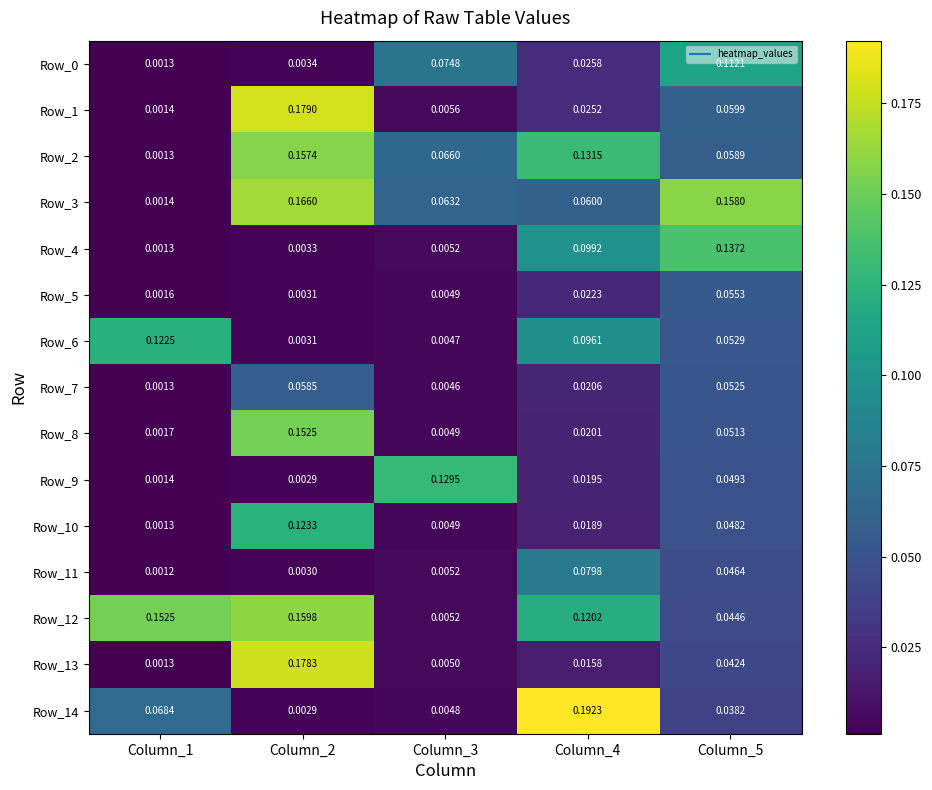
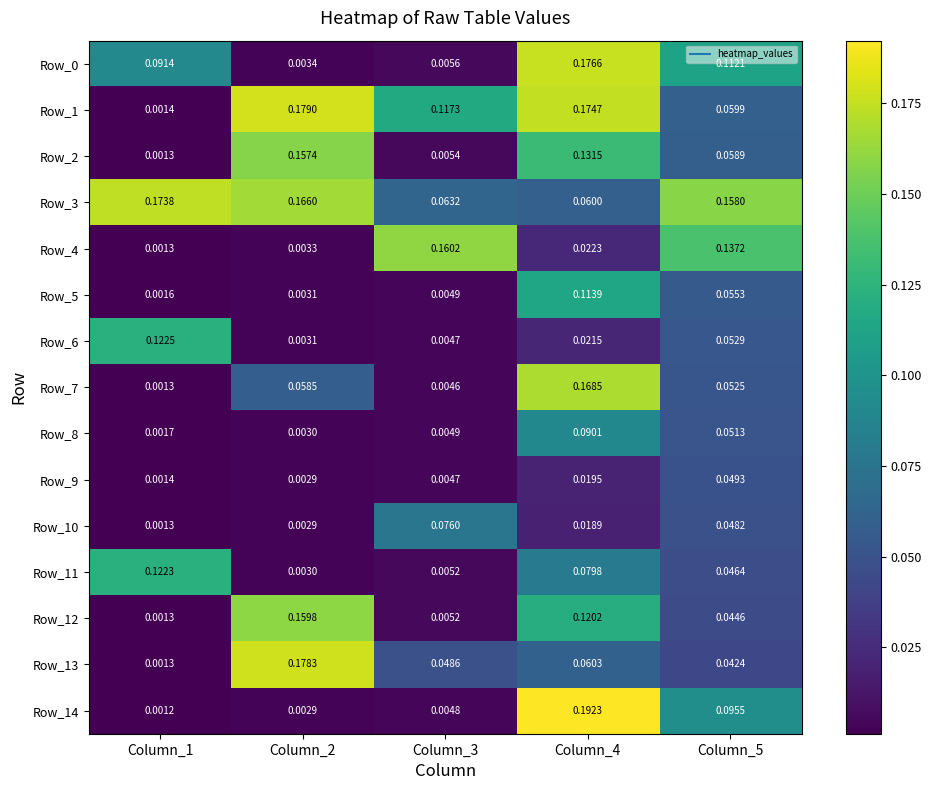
Row_0, Column_1: 0.0013 -> 0.0914
Row_0, Column_3: 0.0748 -> 0.0056
Row_0, Column_4: 0.0258 -> 0.1766
Row_1, Column_3: 0.0056 -> 0.1173
Row_1, Column_4: 0.0252 -> 0.1747
Row_2, Column_3: 0.0660 -> 0.0054
Row_3, Column_1: 0.0014 -> 0.1738
Row_4, Column_3: 0.0052 -> 0.1602
Row_4, Column_4: 0.0992 -> 0.0223
Row_5, Column_4: 0.0223 -> 0.1139
Row_6, Column_4: 0.0961 -> 0.0215
Row_7, Column_4: 0.0206 -> 0.1685
Row_8, Column_2: 0.1525 -> 0.0030
Row_8, Column_4: 0.0201 -> 0.0901
Row_9, Column_3: 0.1295 -> 0.0047
Row_10, Column_2: 0.1233 -> 0.0029
Row_10, Column_3: 0.0049 -> 0.0760
Row_11, Column_1: 0.0012 -> 0.1223
Row_12, Column_1: 0.1525 -> 0.0013
Row_13, Column_3: 0.0050 -> 0.0486
Row_13, Column_4: 0.0158 -> 0.0603
Row_14, Column_1: 0.0684 -> 0.0012
Row_14, Column_5: 0.0382 -> 0.0955
